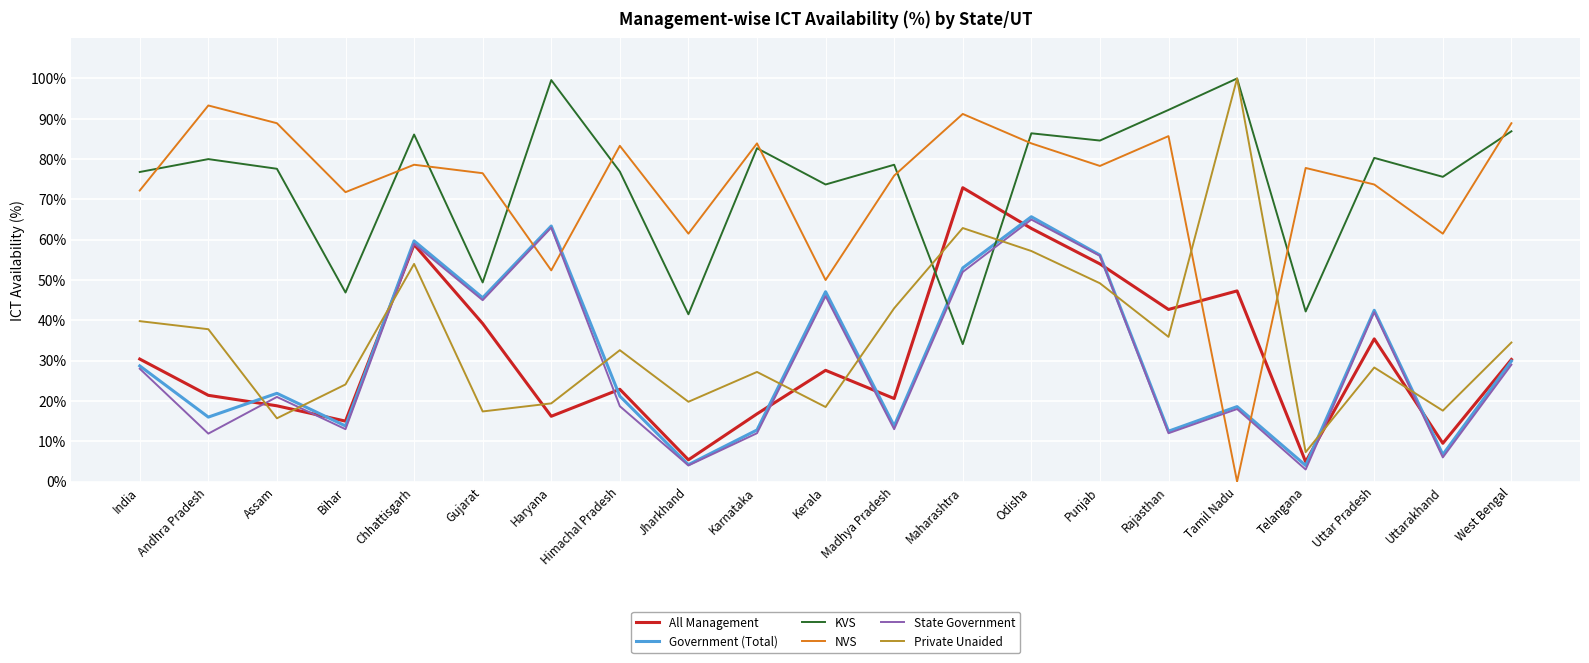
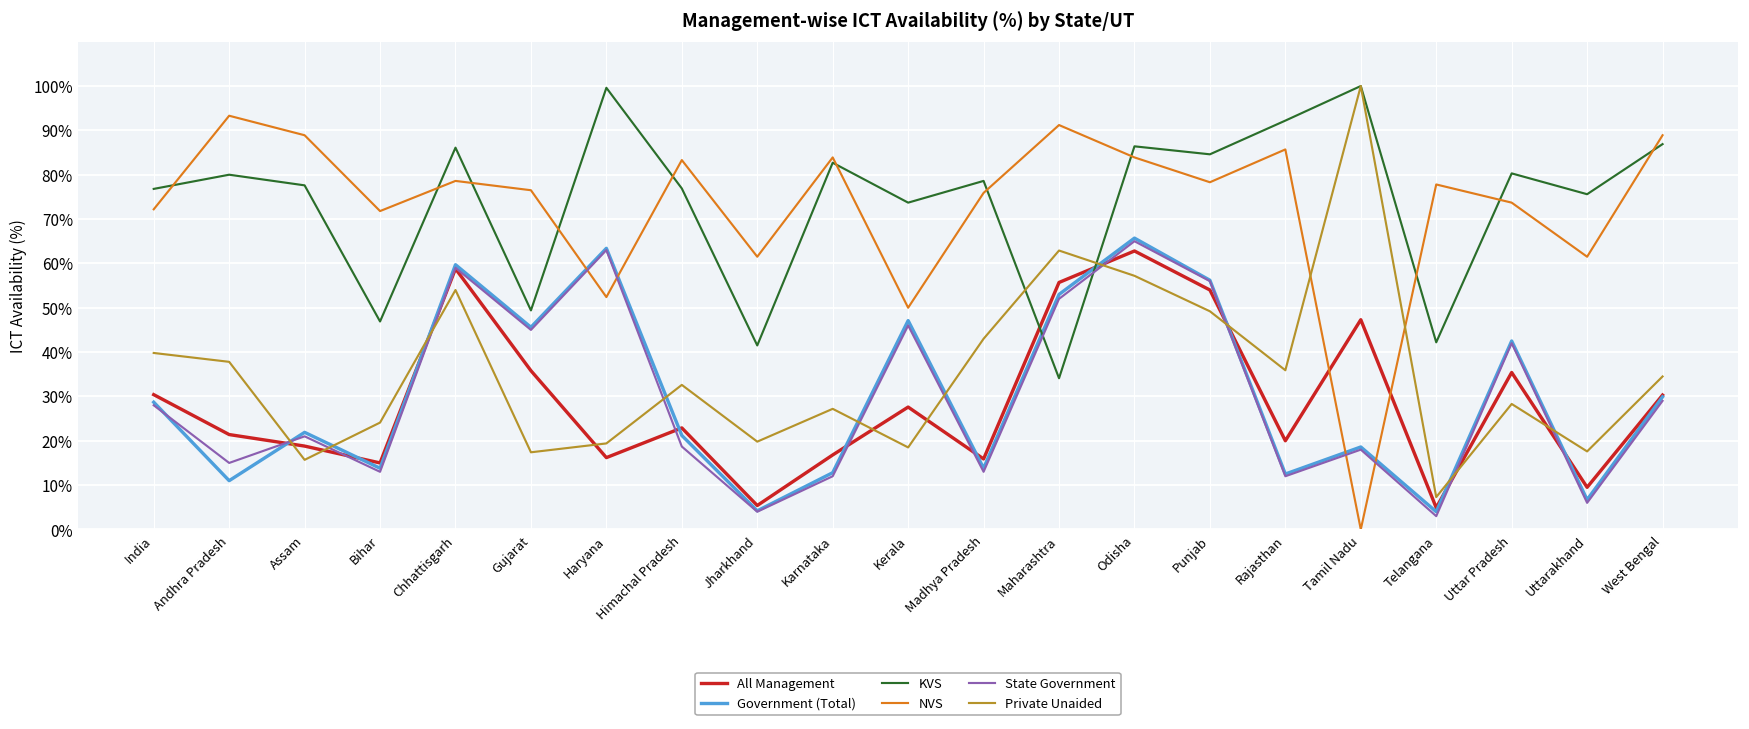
Government (Total), Andhra Pradesh: 16% -> 11%
State Government, Andhra Pradesh: 12% -> 15%
All Management, Gujarat: 39% -> 36%
All Management, Madhya Pradesh: 21% -> 16%
All Management, Maharashtra: 73% -> 56%
All Management, Rajasthan: 43% -> 20%
